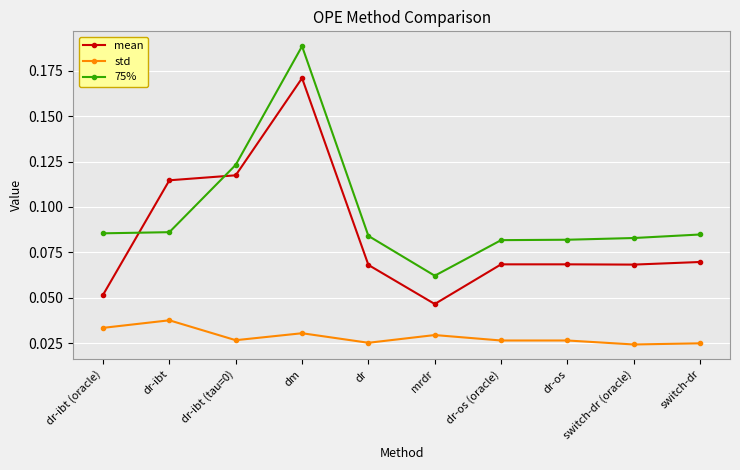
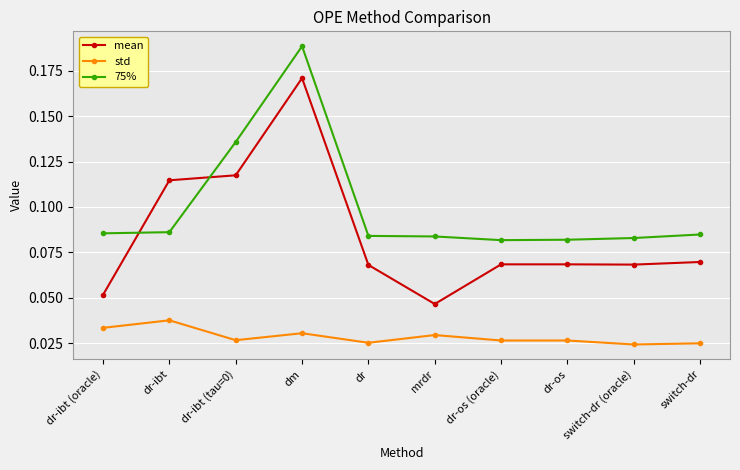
75%, dr-ibt (tau=0): 0.123 -> 0.136
75%, mrdr: 0.062 -> 0.084
